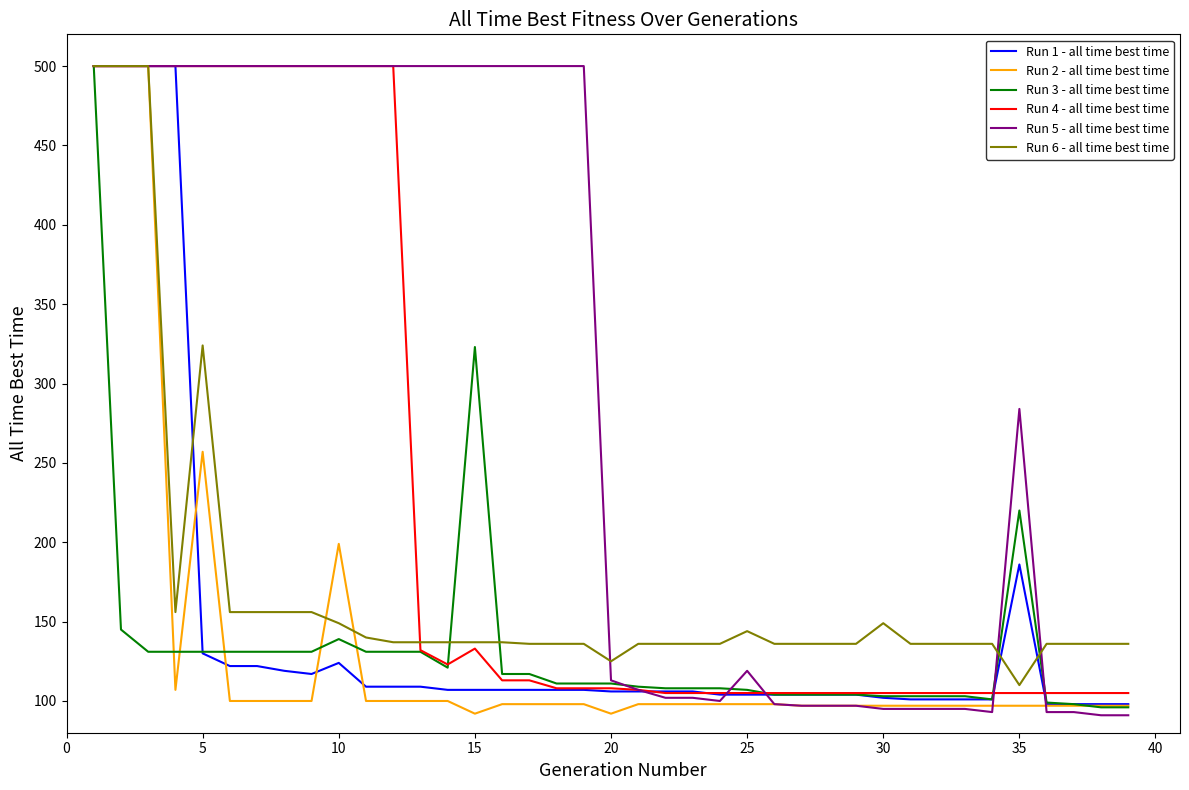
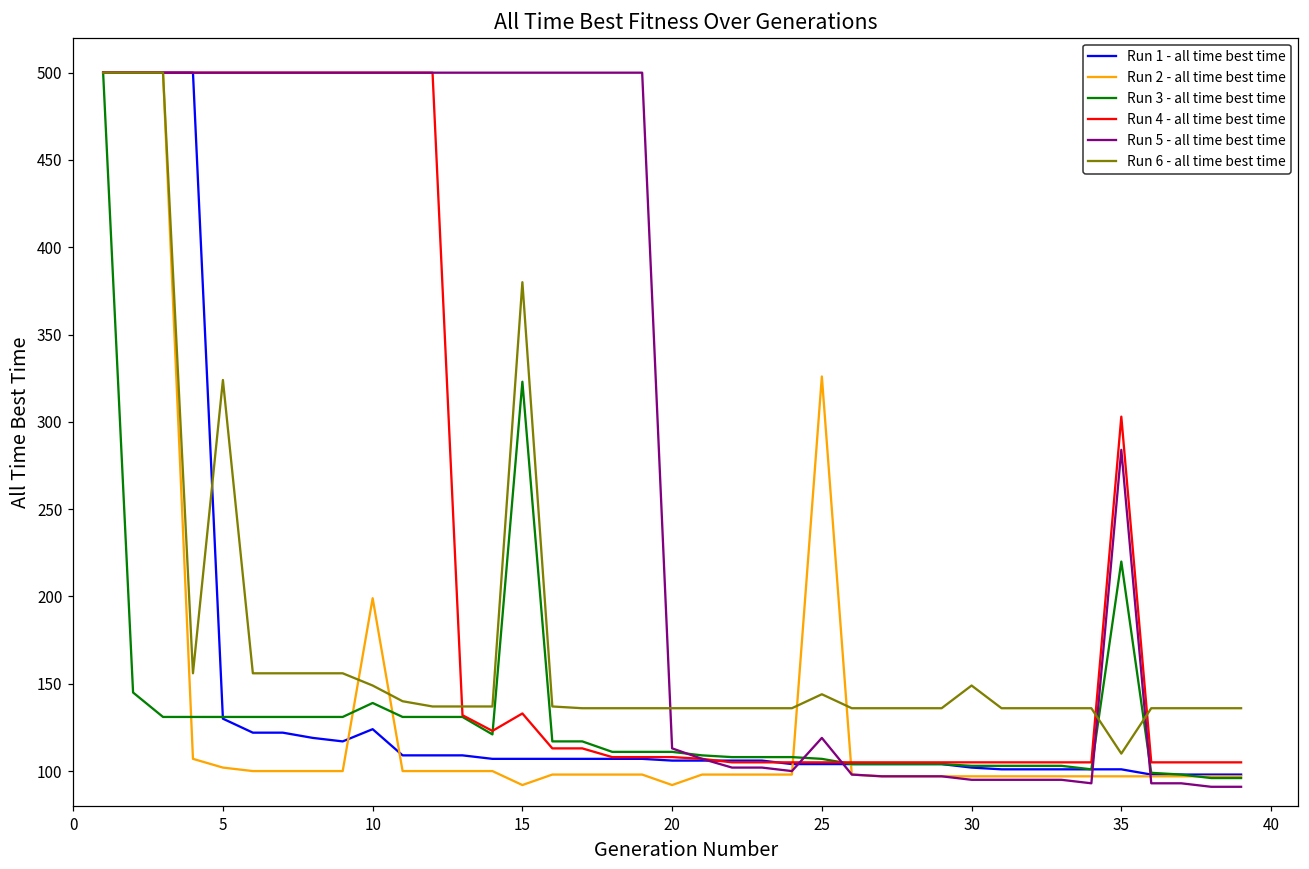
Run 2 - all time best time, 5: 257 -> 102
Run 6 - all time best time, 15: 137 -> 380
Run 6 - all time best time, 20: 125 -> 136
Run 2 - all time best time, 25: 98 -> 326
Run 1 - all time best time, 35: 186 -> 101
Run 4 - all time best time, 35: 105 -> 303
